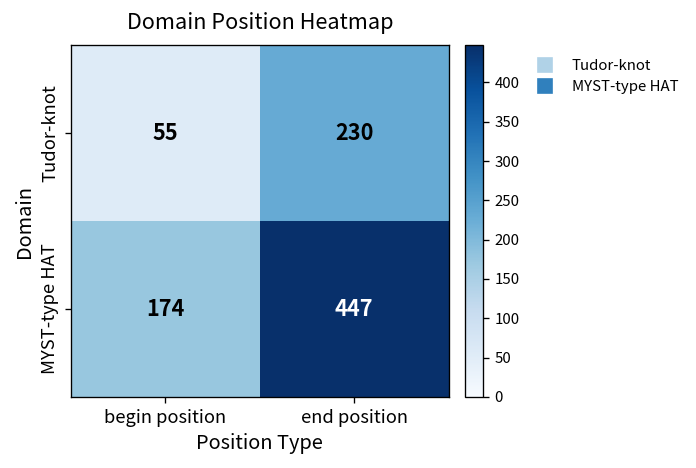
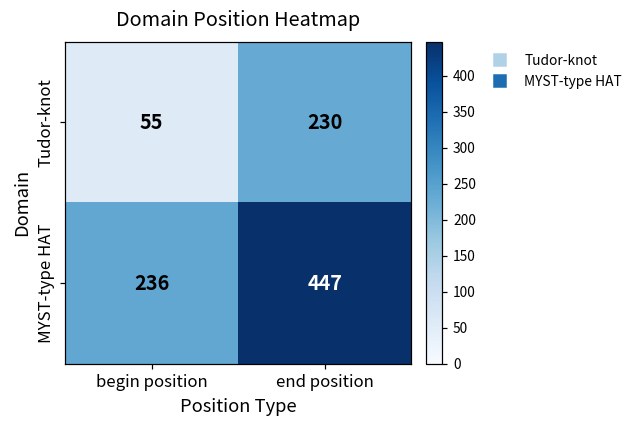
MYST-type HAT, begin position: 174 -> 236
